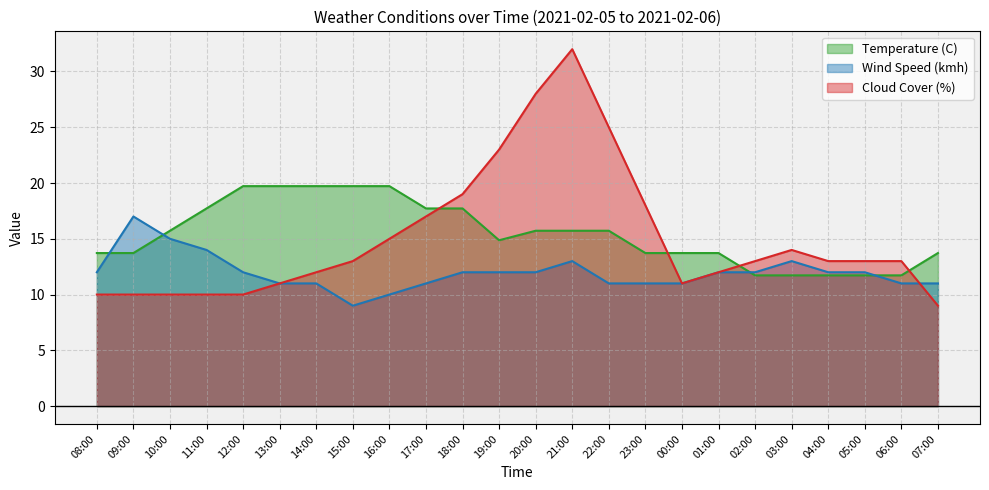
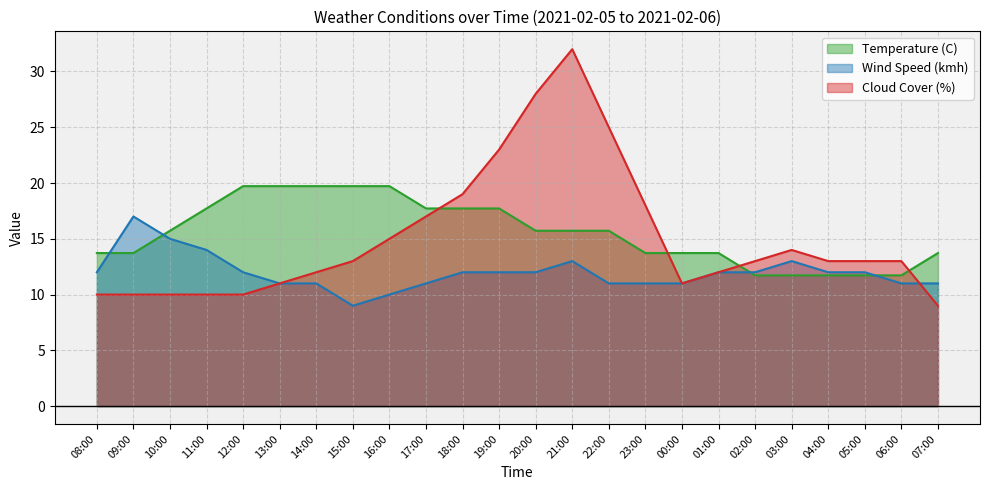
Temperature (C), 19:00: 14.9 -> 17.7
